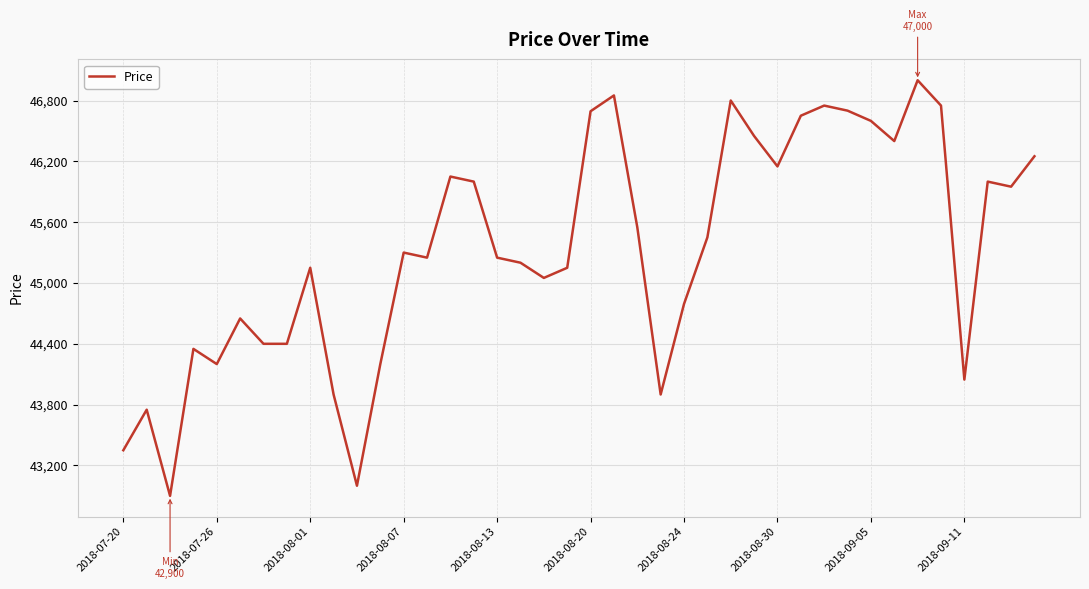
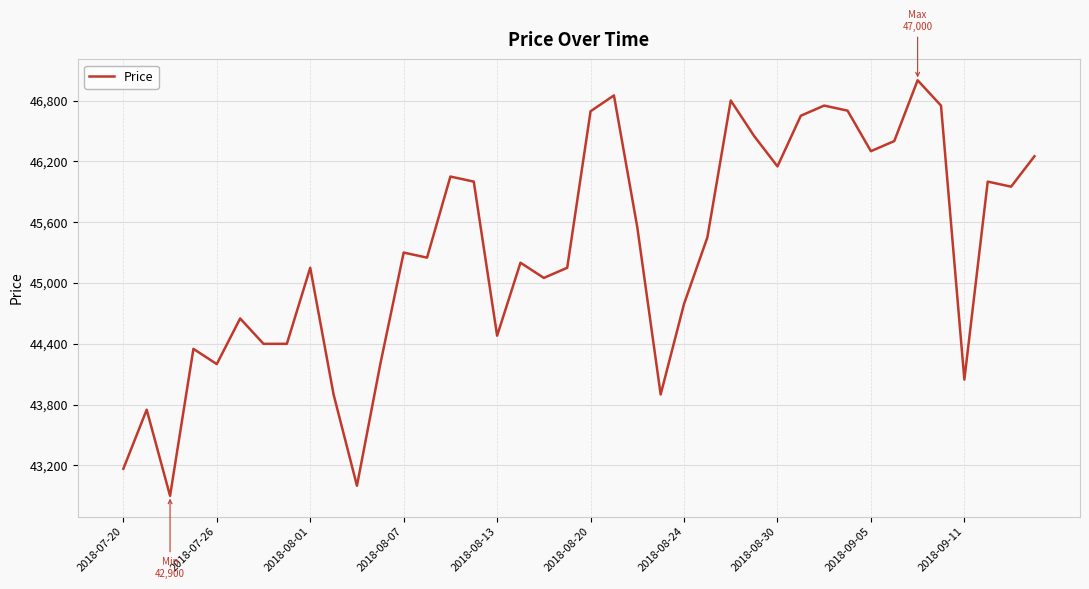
2018-07-20: 43,350 -> 43,170
2018-08-13: 45,250 -> 44,480
2018-09-05: 46,600 -> 46,300
